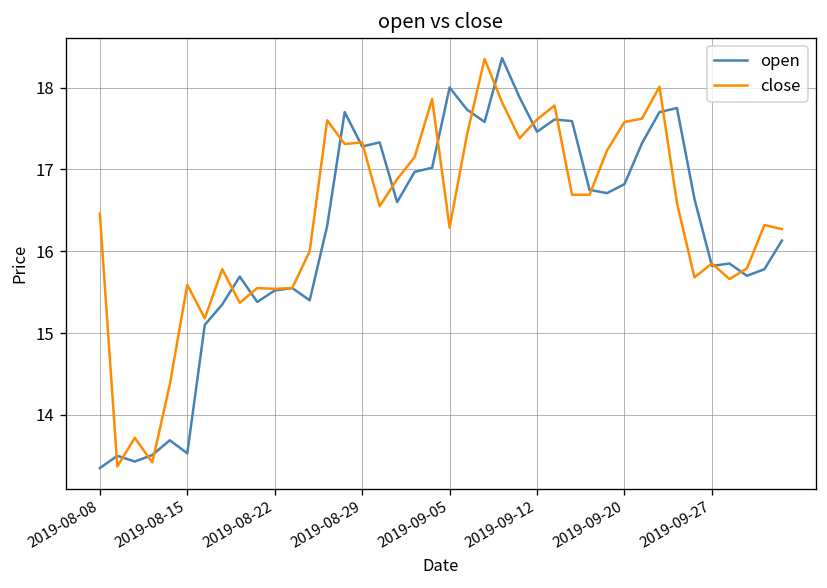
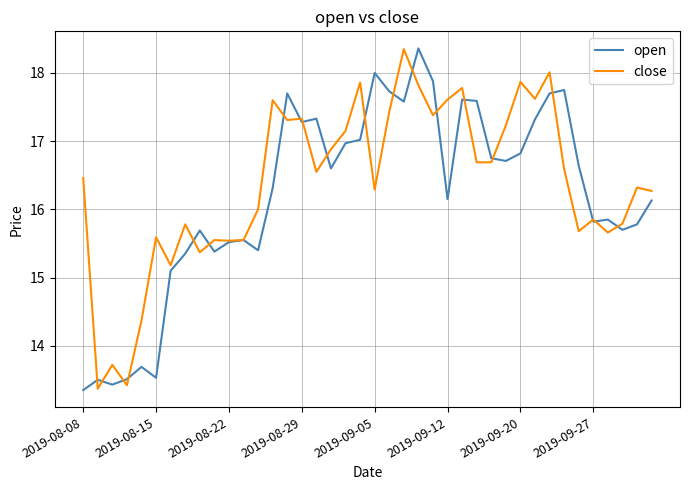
open, 2019-09-12: 17.5 -> 16.2
close, 2019-09-20: 17.6 -> 17.9
